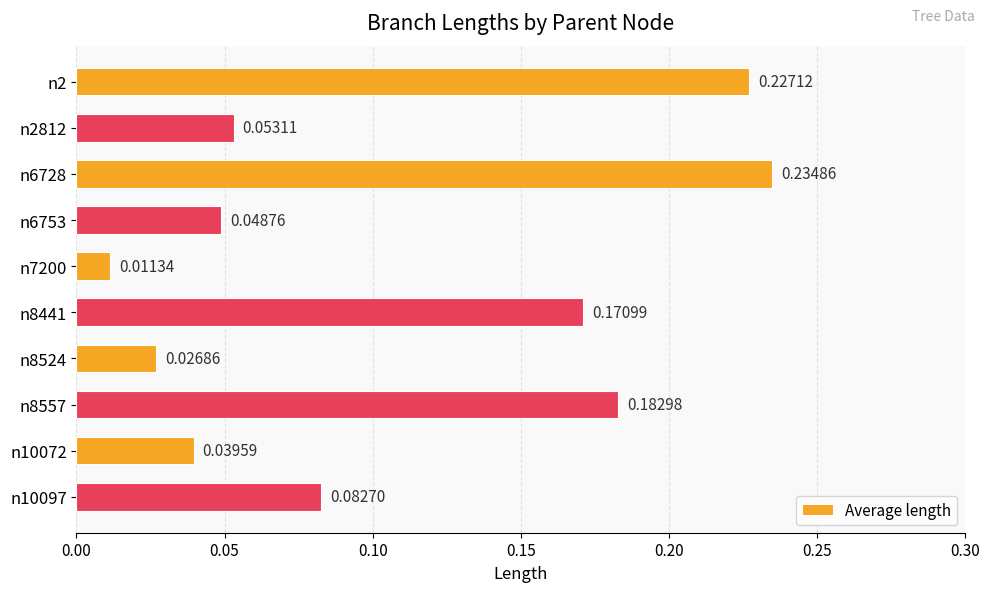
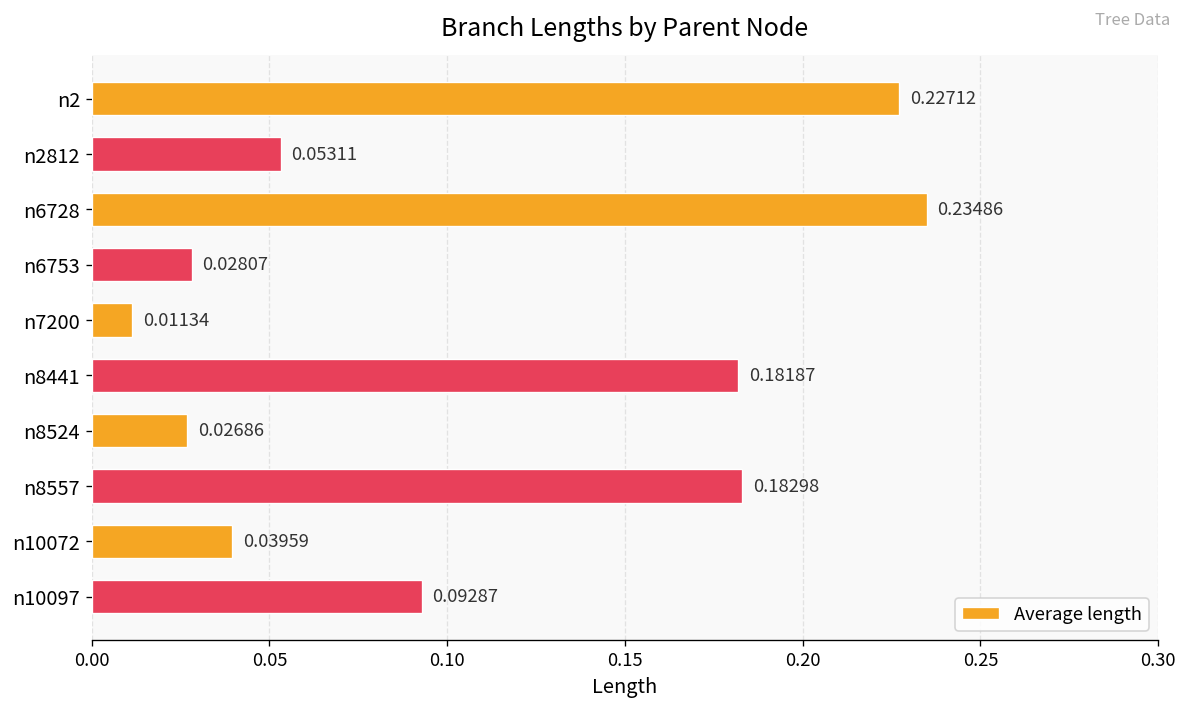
n6753: 0.04876 -> 0.02807
n8441: 0.17099 -> 0.18187
n10097: 0.08270 -> 0.09287
